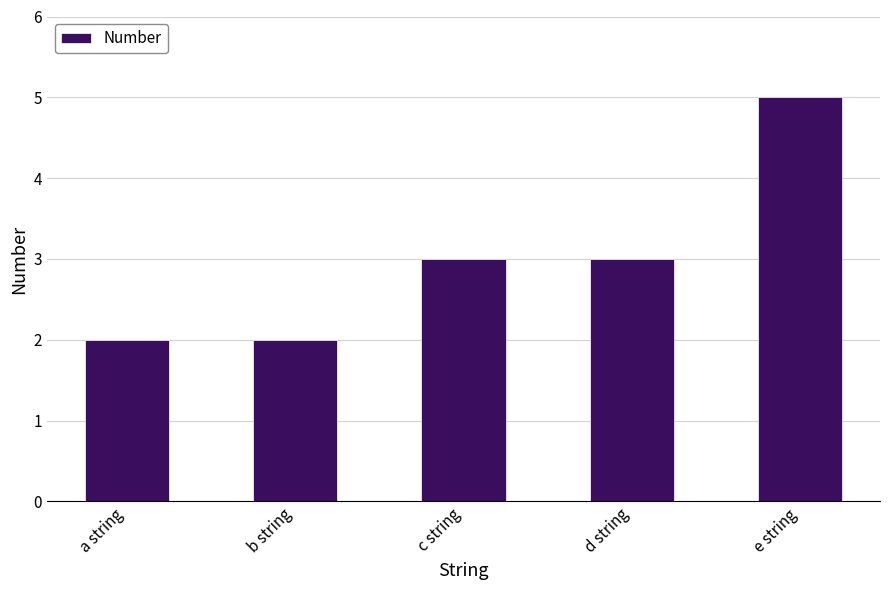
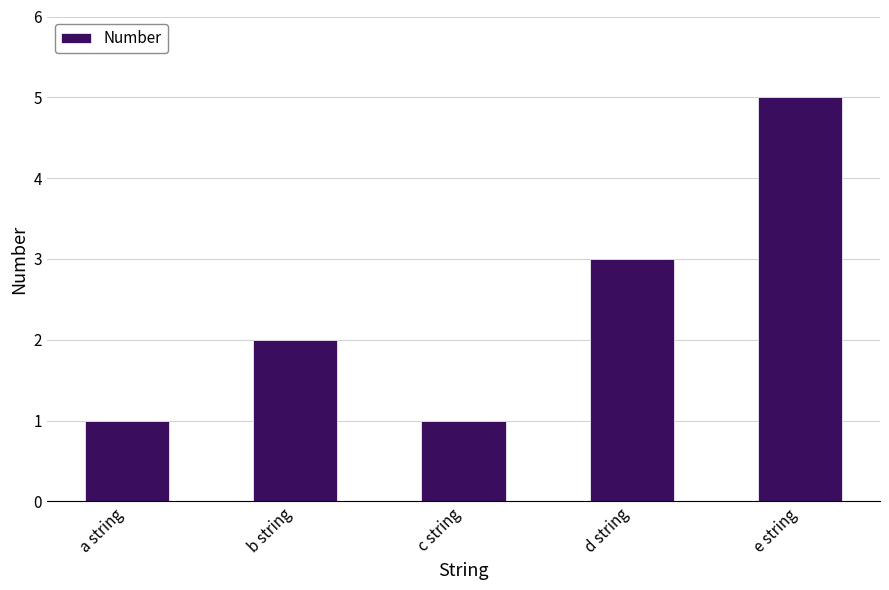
a string: 2 -> 1
c string: 3 -> 1
